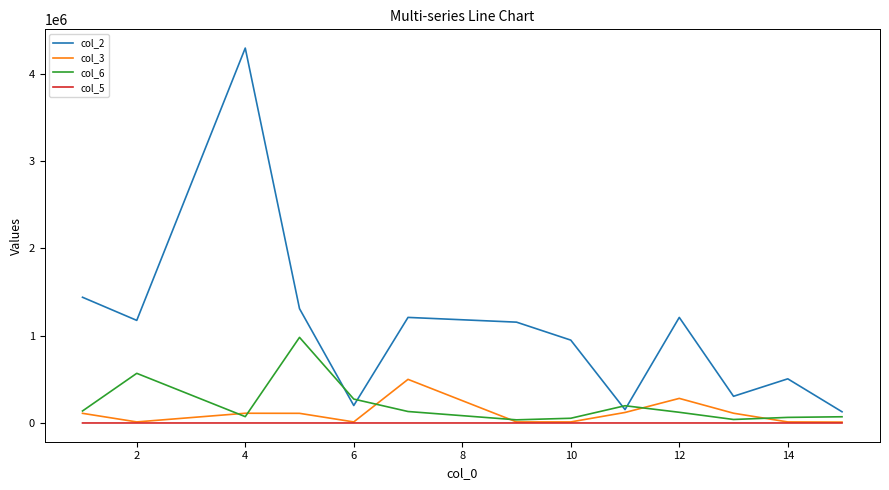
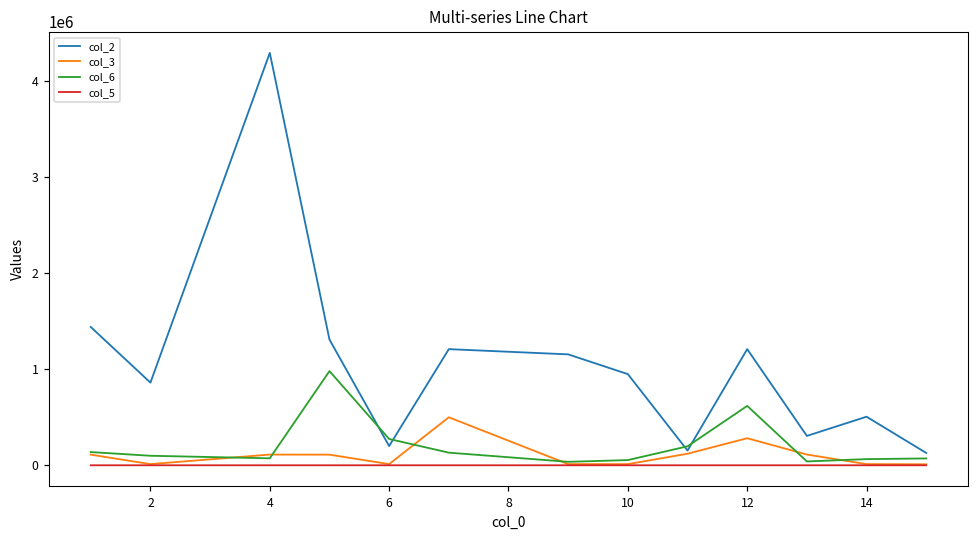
col_2, 2: 1200000 -> 900000
col_6, 2: 600000 -> 100000
col_6, 12: 100000 -> 600000
